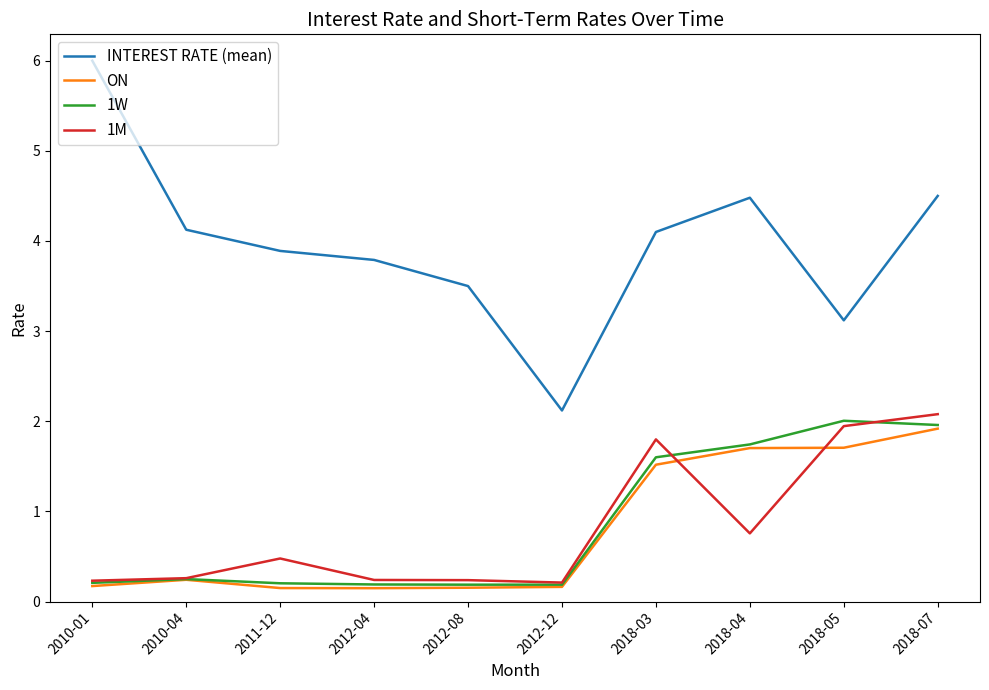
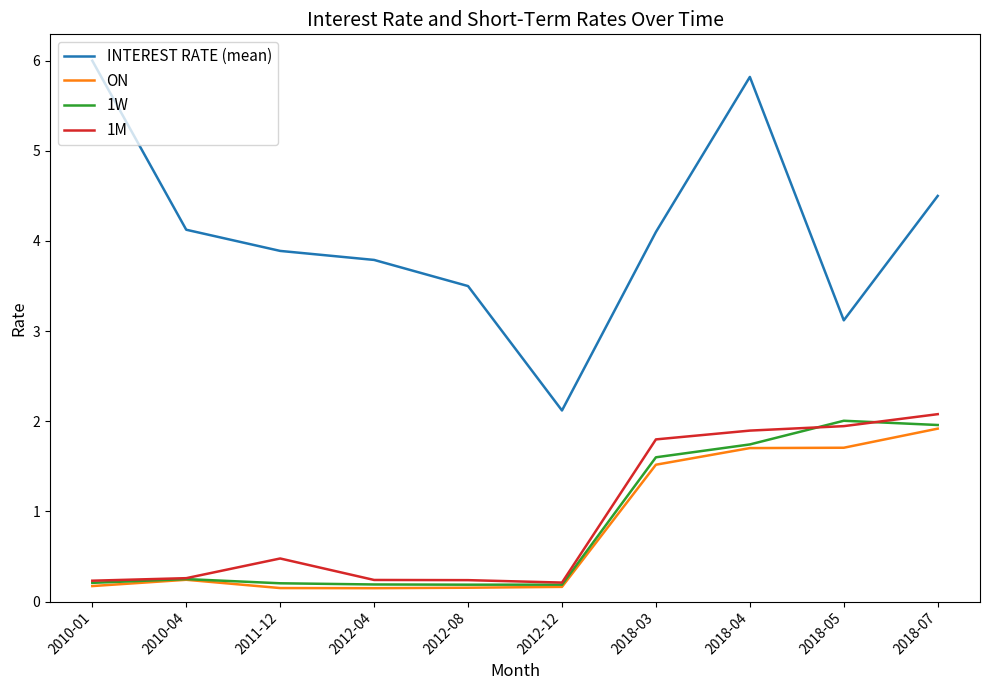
INTEREST RATE (mean), 2018-04: 4.5 -> 5.8
1M, 2018-04: 0.8 -> 1.9
